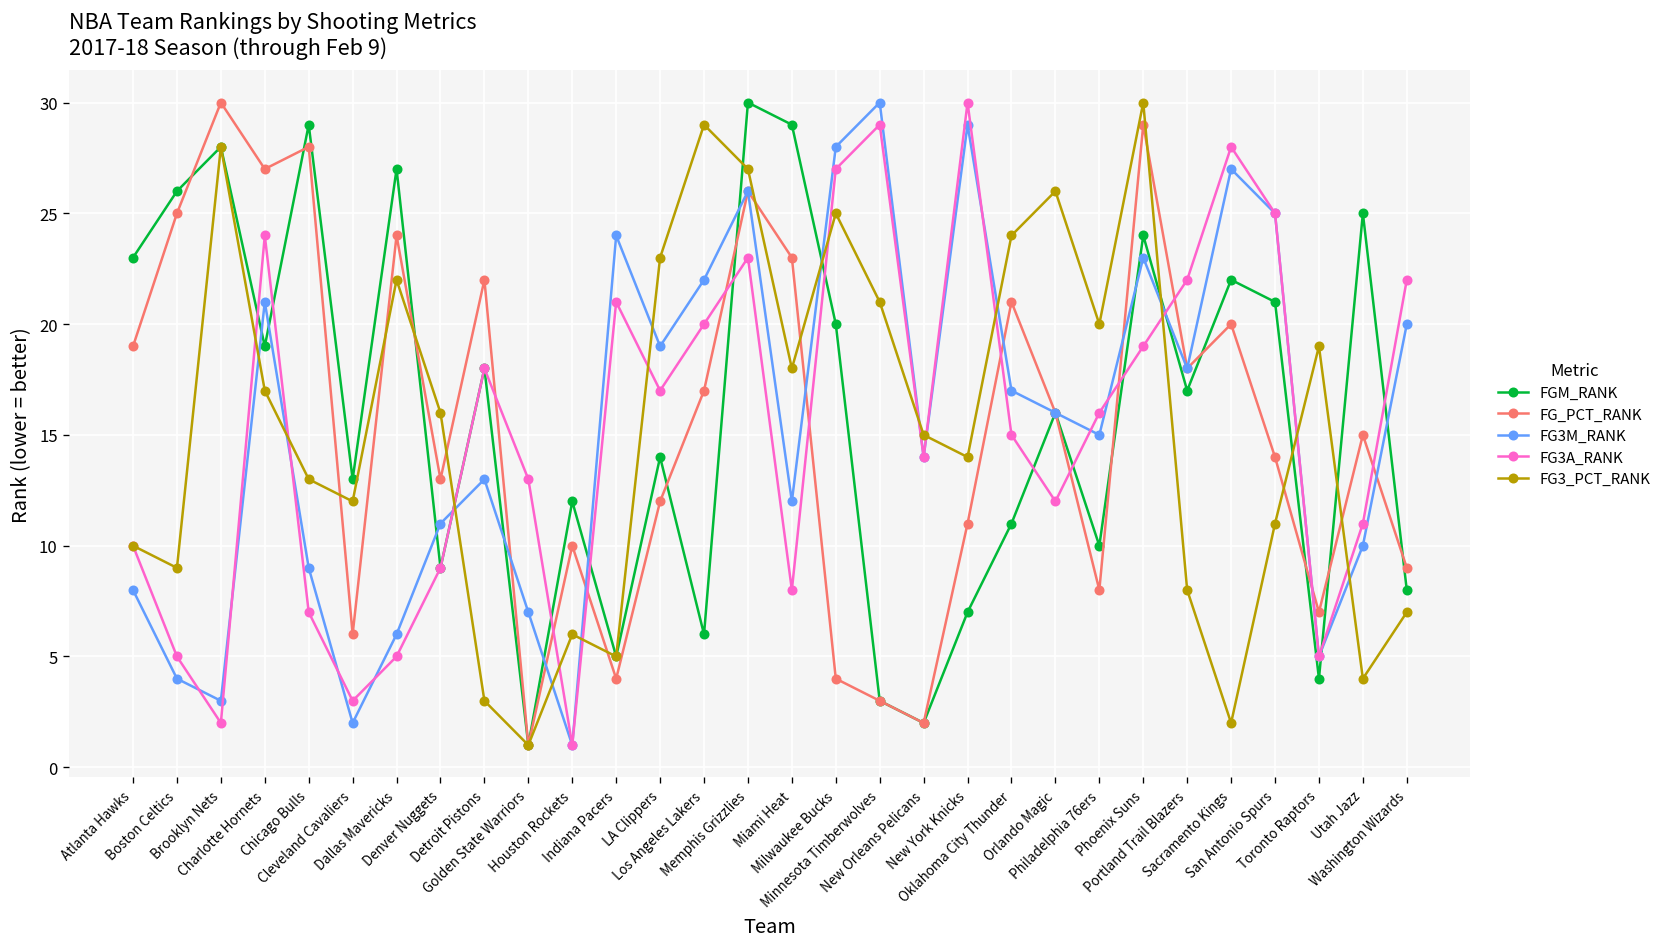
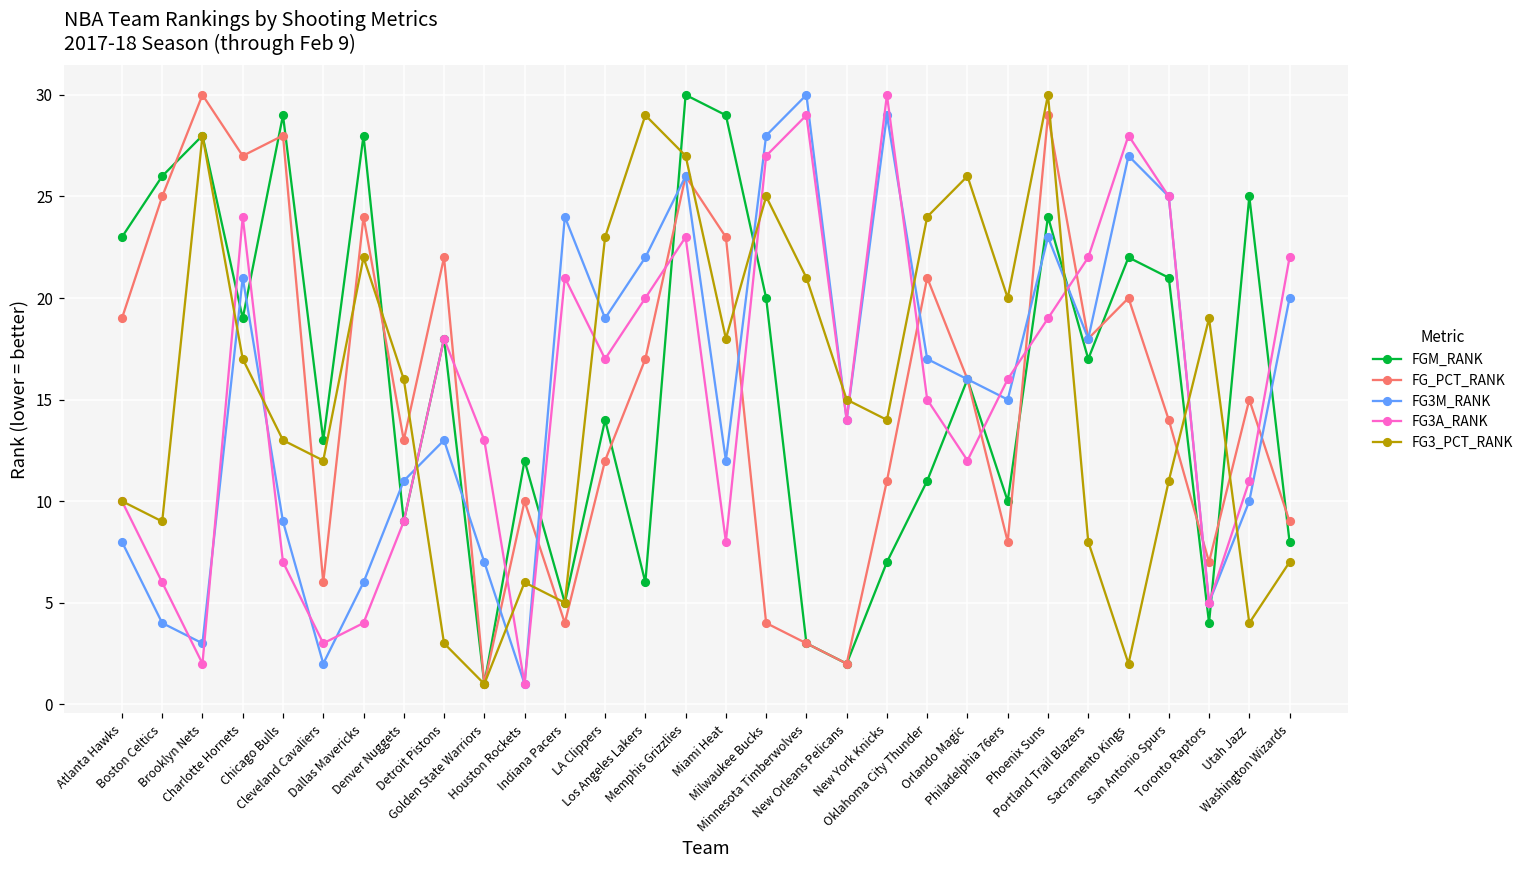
FG3A_RANK, Boston Celtics: 5 -> 6
FGM_RANK, Dallas Mavericks: 27 -> 28
FG3A_RANK, Dallas Mavericks: 5 -> 4
